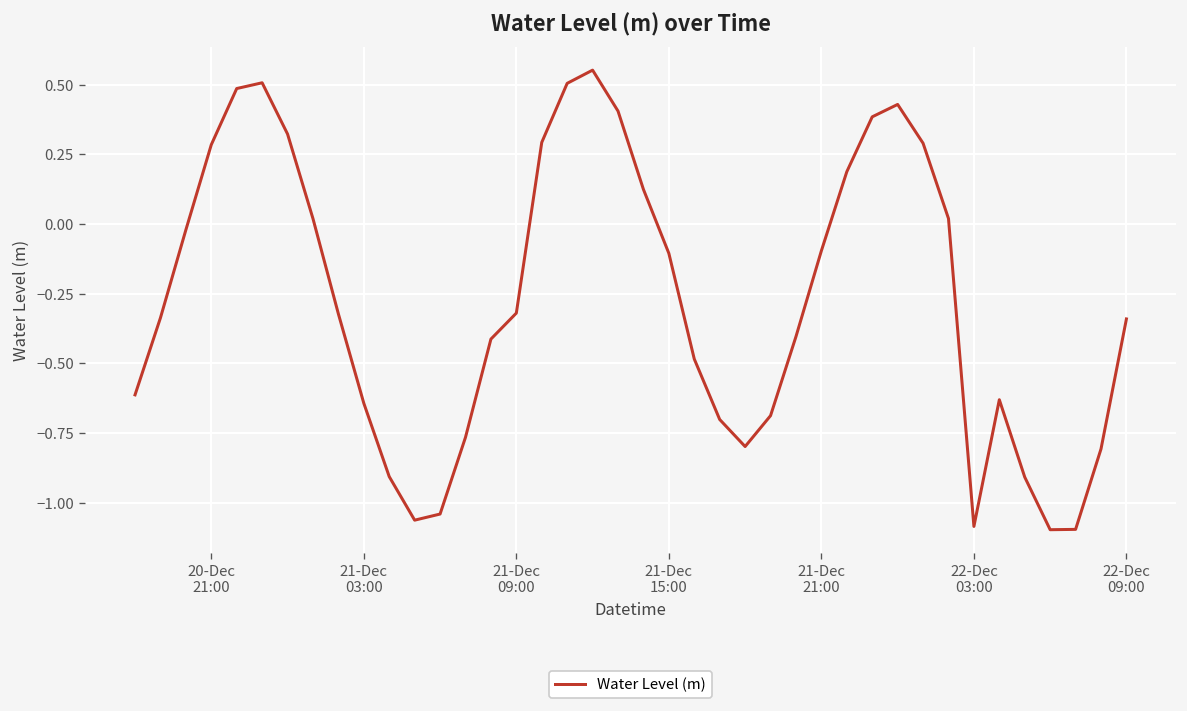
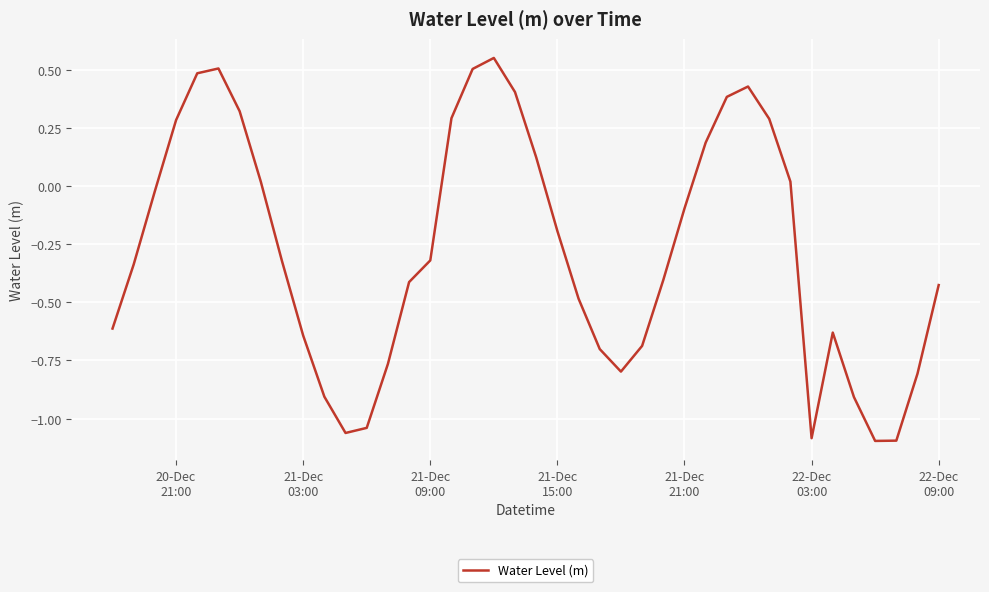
21-Dec 15:00: -0.11 -> -0.19
22-Dec 09:00: -0.34 -> -0.43
